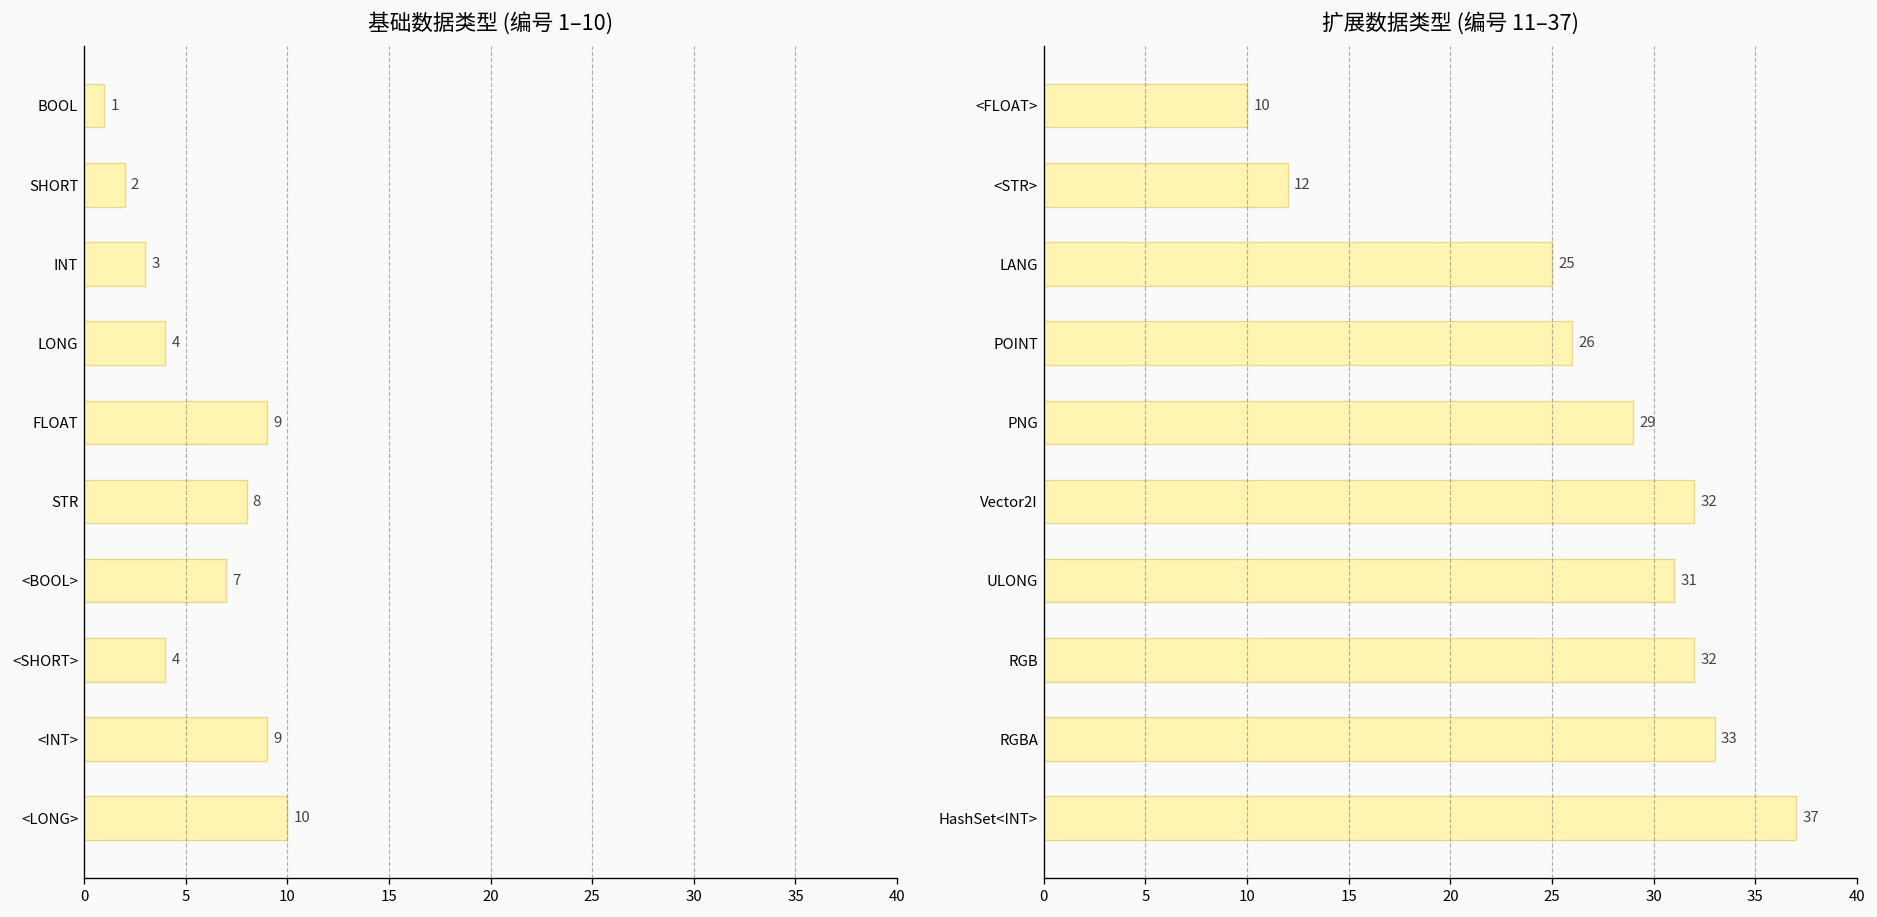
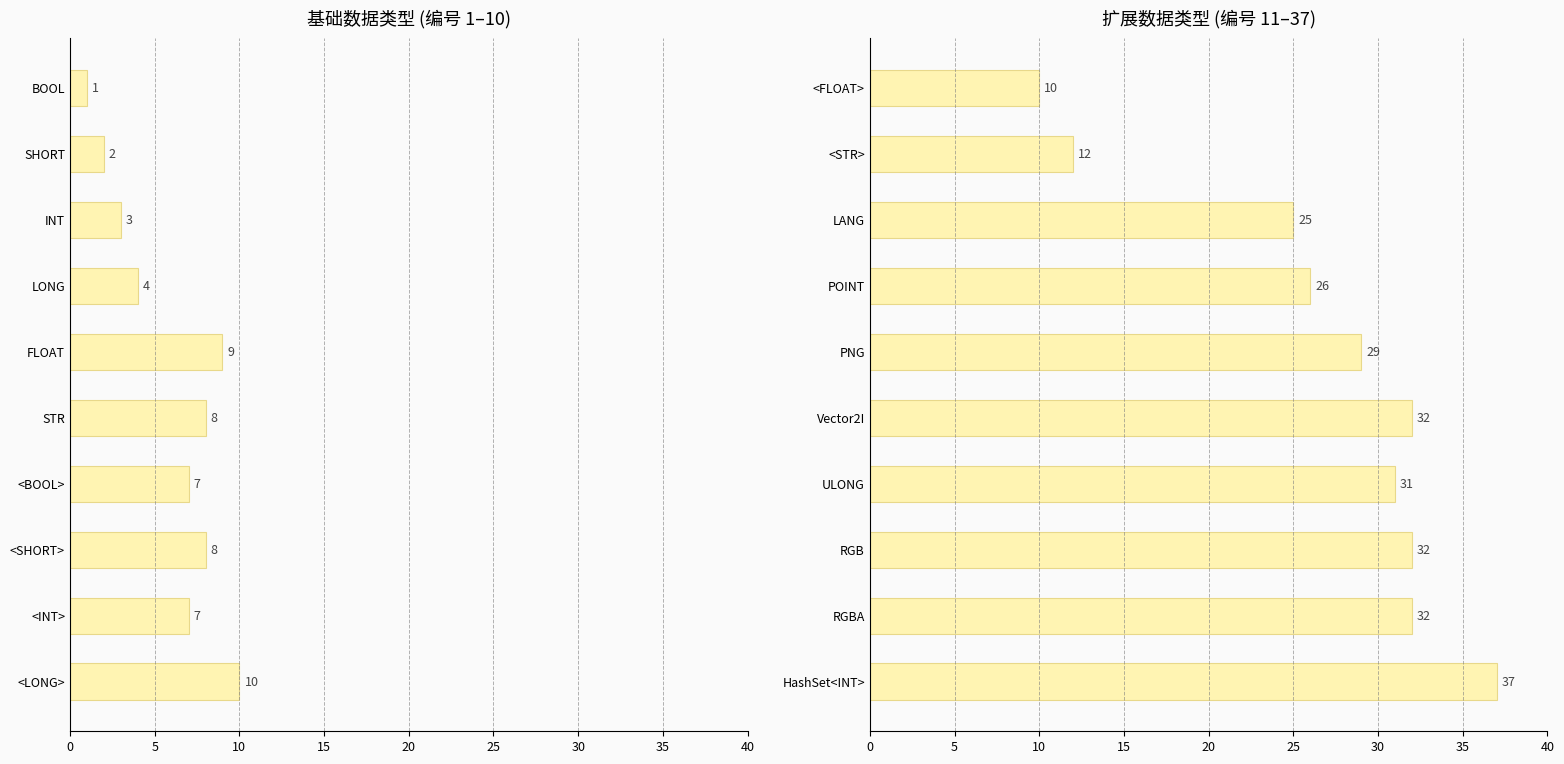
基础数据类型 (编号 1–10), <SHORT>: 4 -> 8
基础数据类型 (编号 1–10), <INT>: 9 -> 7
扩展数据类型 (编号 11–37), RGBA: 33 -> 32
